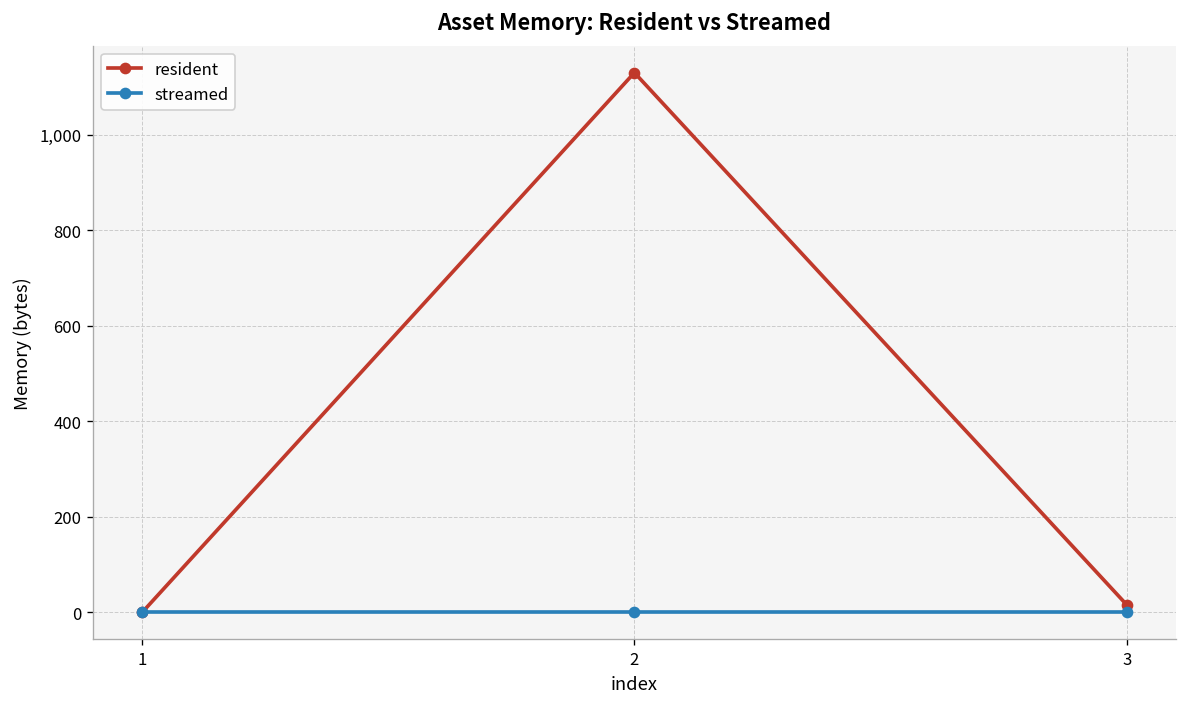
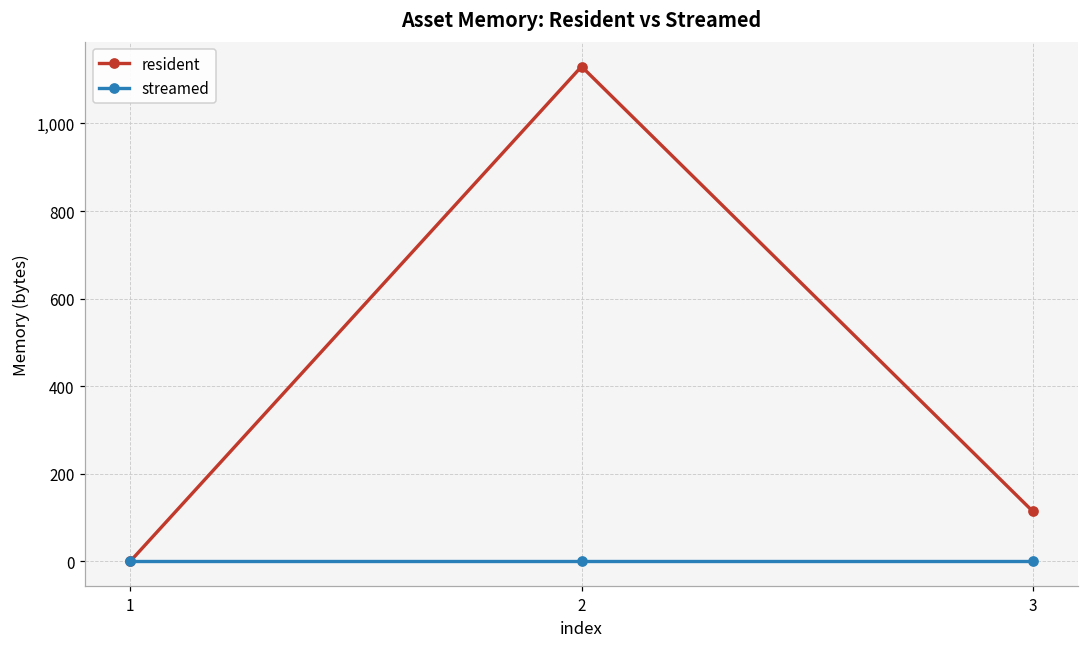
resident, 3: 20 -> 110
